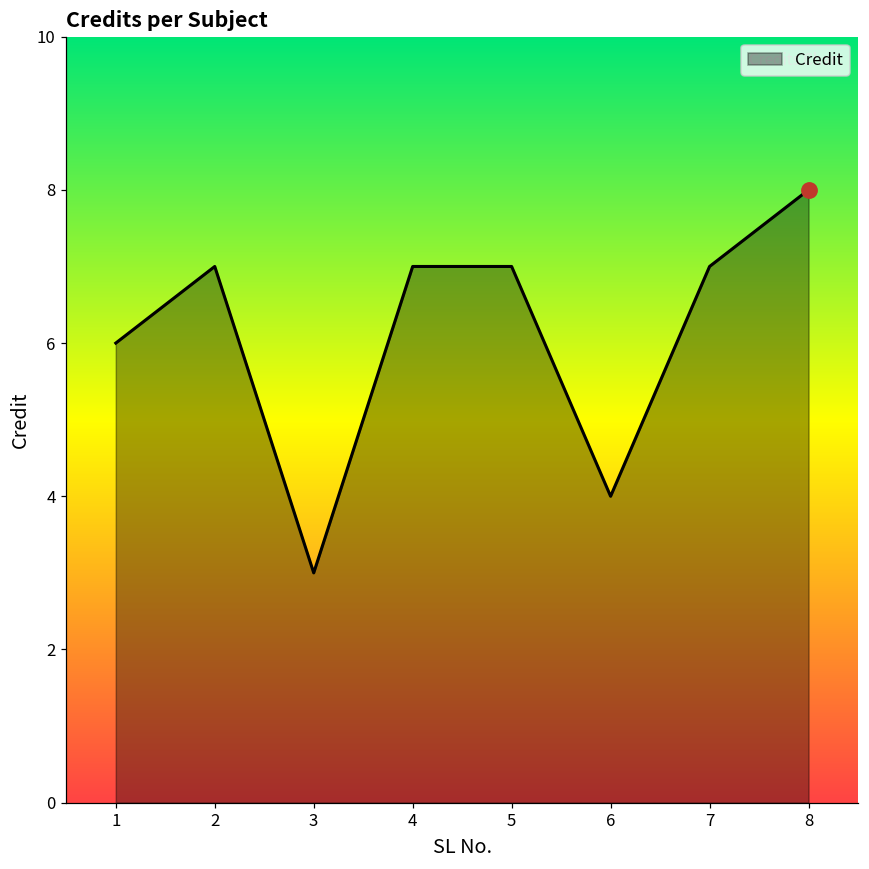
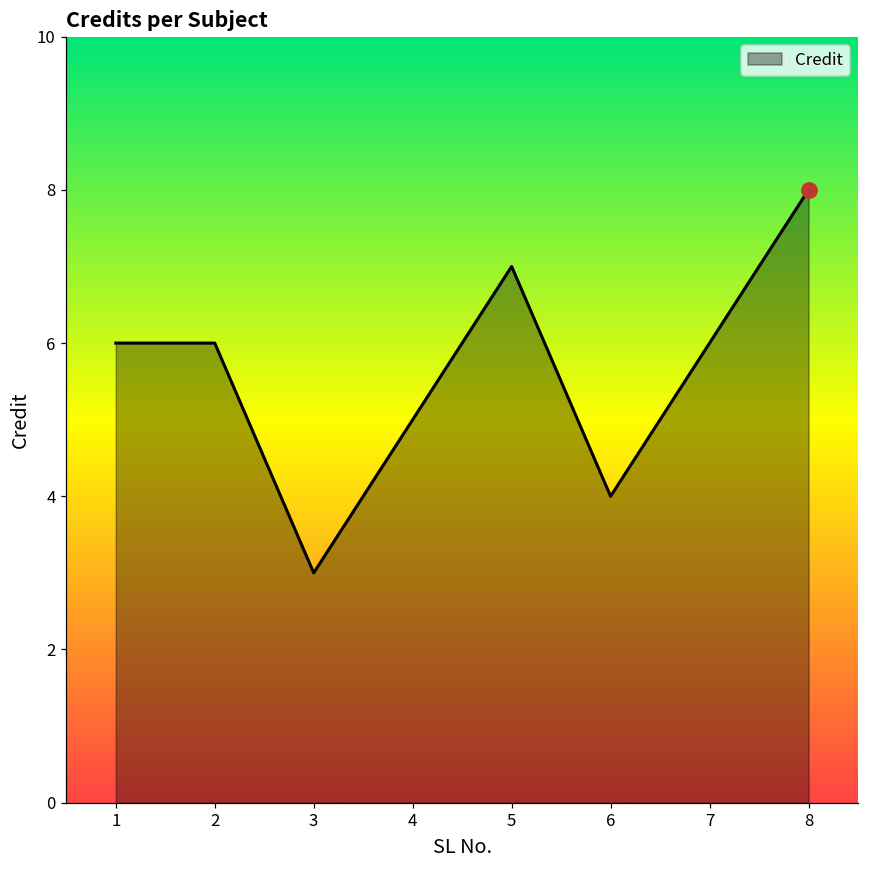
Credit, 2: 7 -> 6
Credit, 4: 7 -> 5
Credit, 7: 7 -> 6
